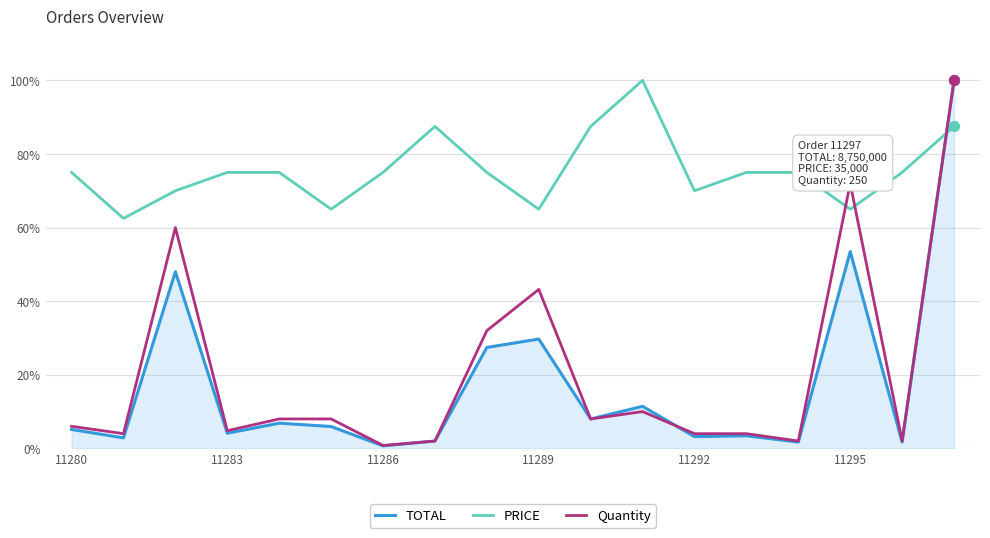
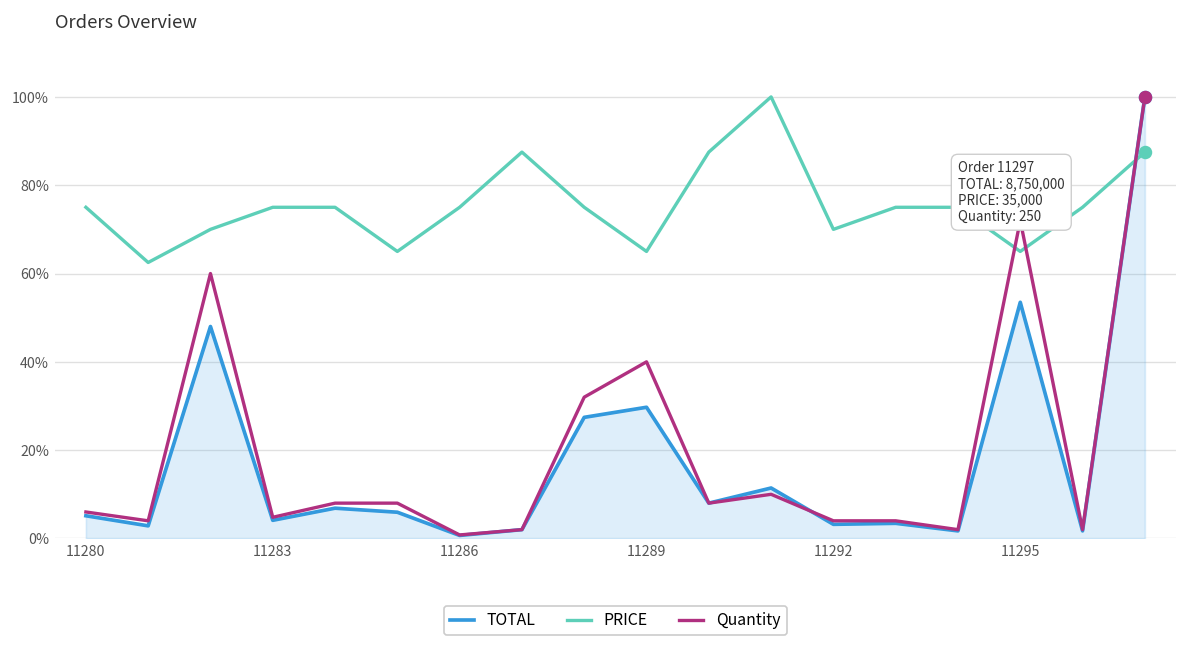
Quantity, 11289: 43% -> 40%
